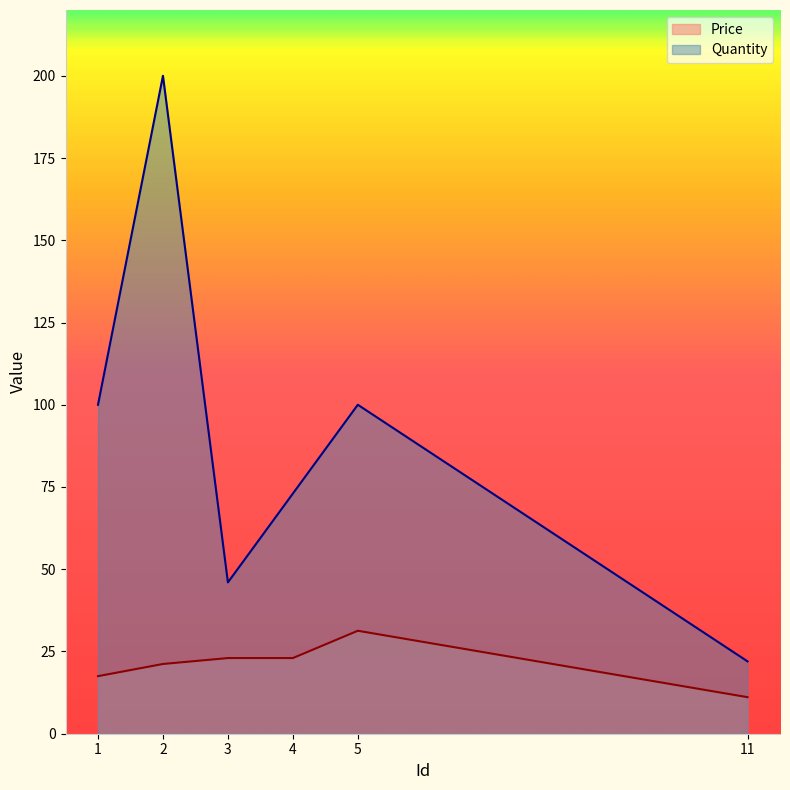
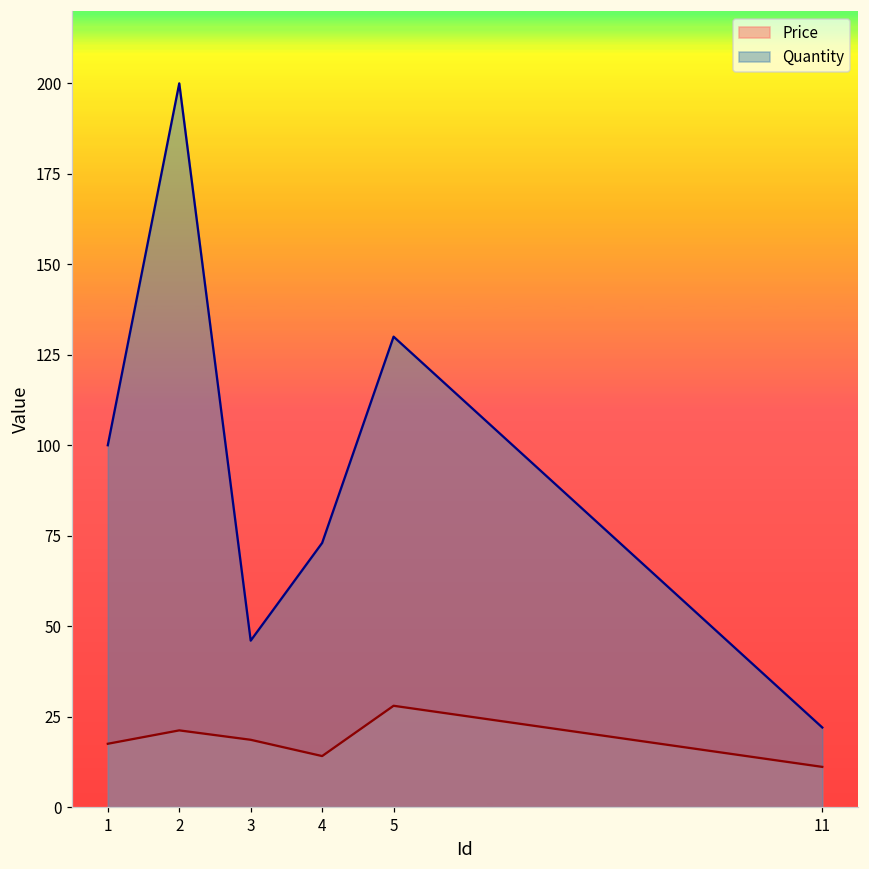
Price, 3: 23 -> 19
Price, 4: 23 -> 14
Price, 5: 31 -> 28
Quantity, 5: 100 -> 130
